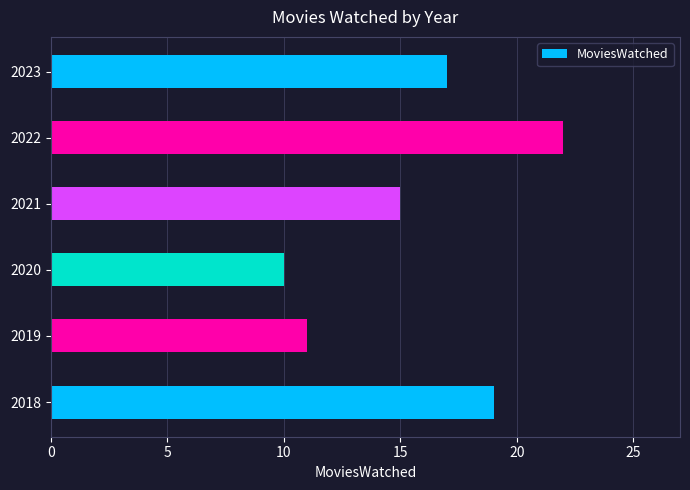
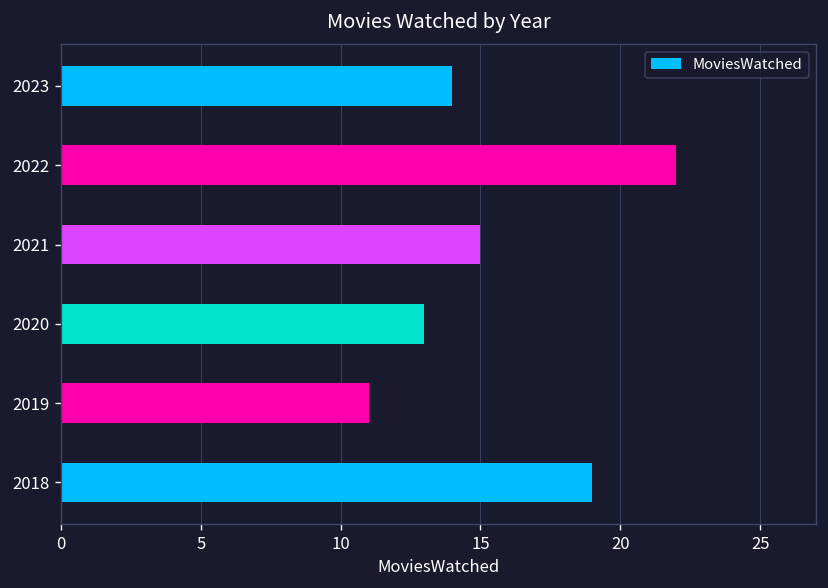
2023: 17 -> 14
2020: 10 -> 13
